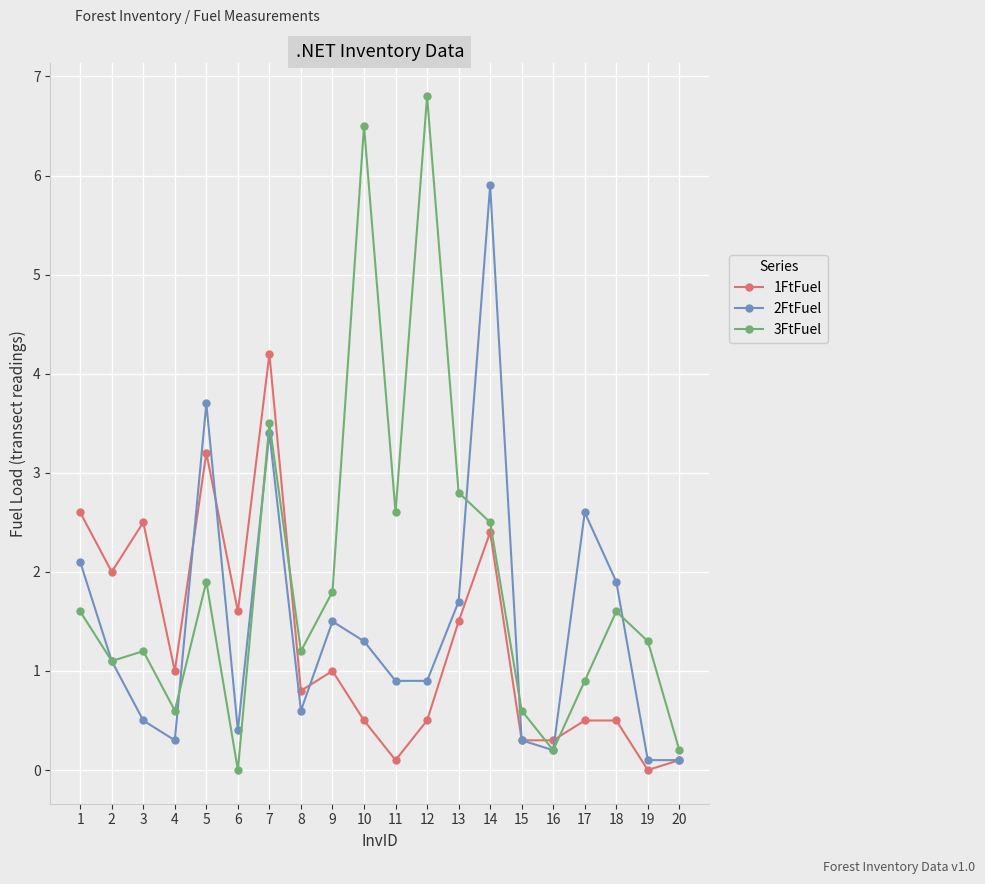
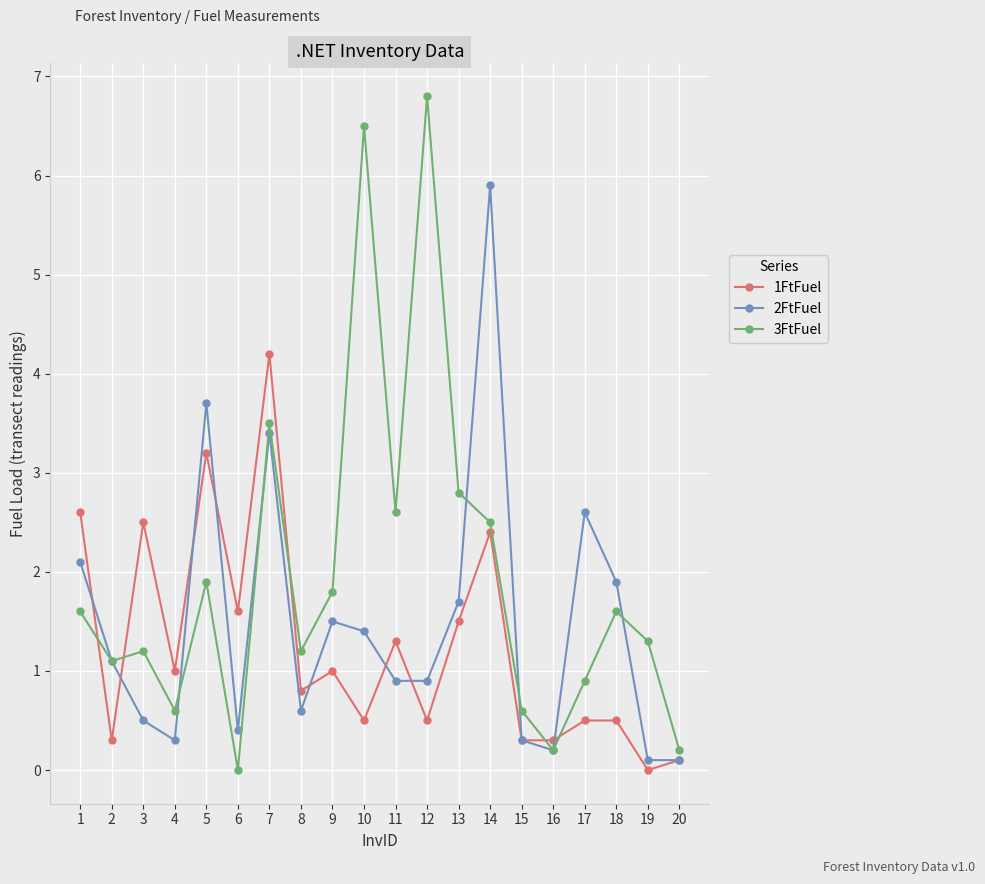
1FtFuel, 2: 2.0 -> 0.3
2FtFuel, 10: 1.3 -> 1.4
1FtFuel, 11: 0.1 -> 1.3
